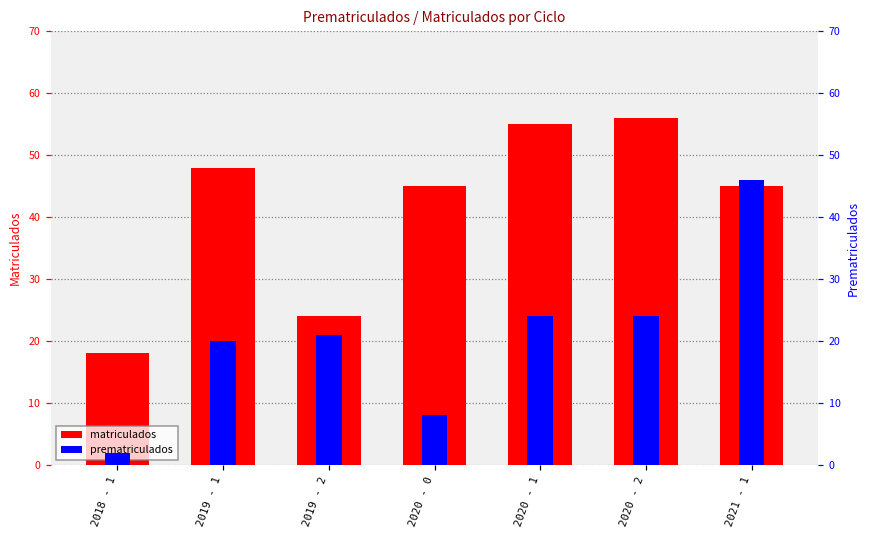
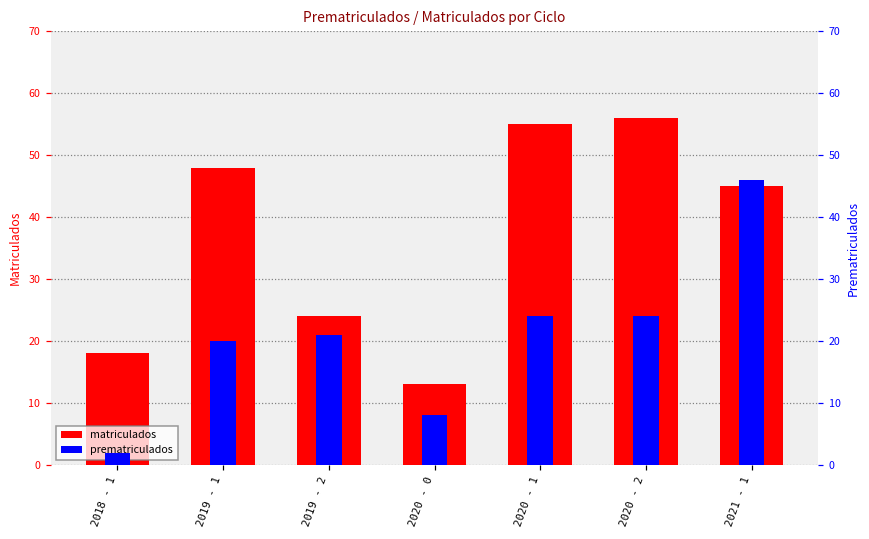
matriculados, 2020 - 0: 45 -> 13
